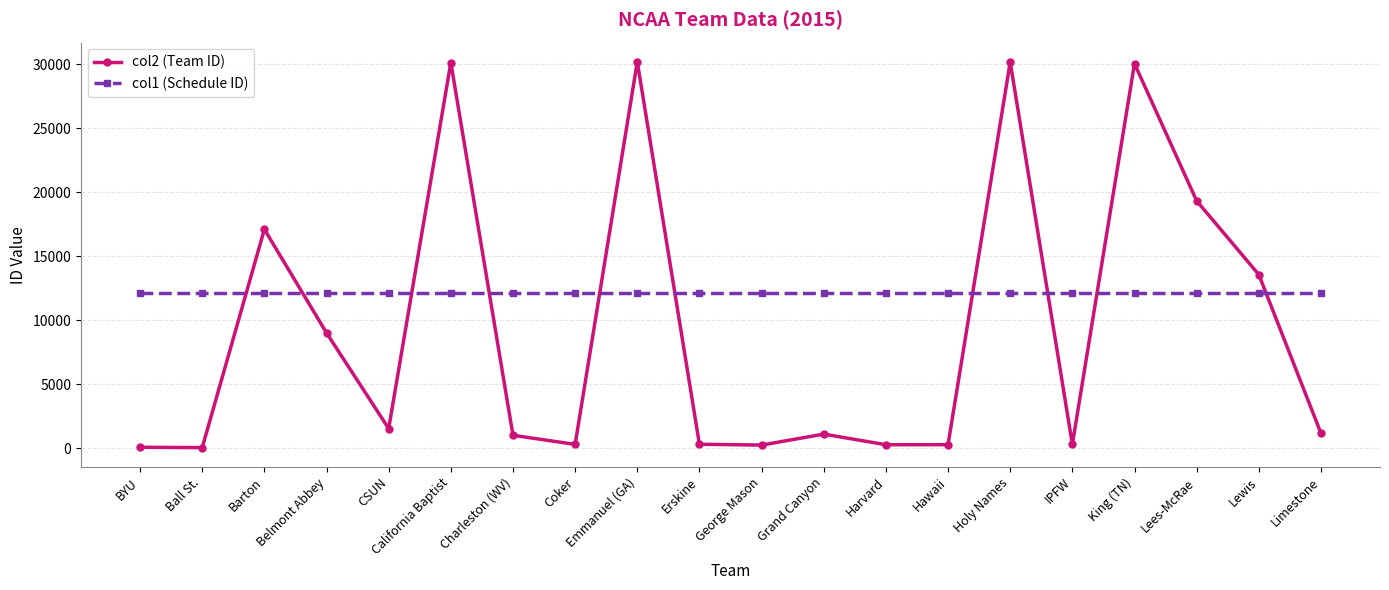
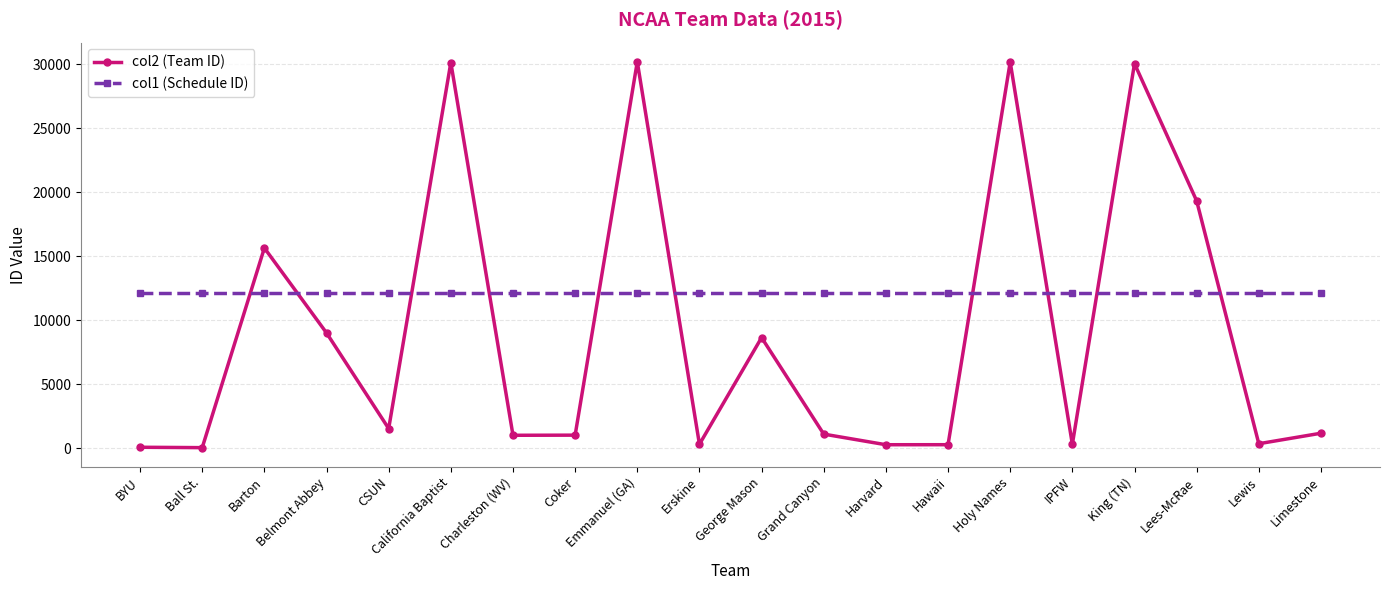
col2 (Team ID), Barton: 17100 -> 15600
col2 (Team ID), Coker: 300 -> 1000
col2 (Team ID), George Mason: 200 -> 8600
col2 (Team ID), Lewis: 13600 -> 400
